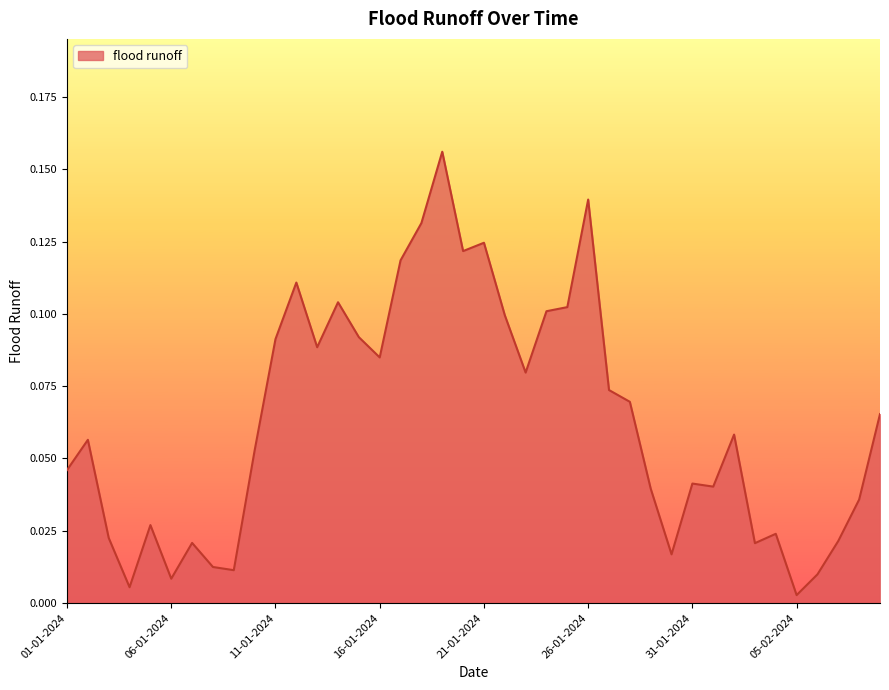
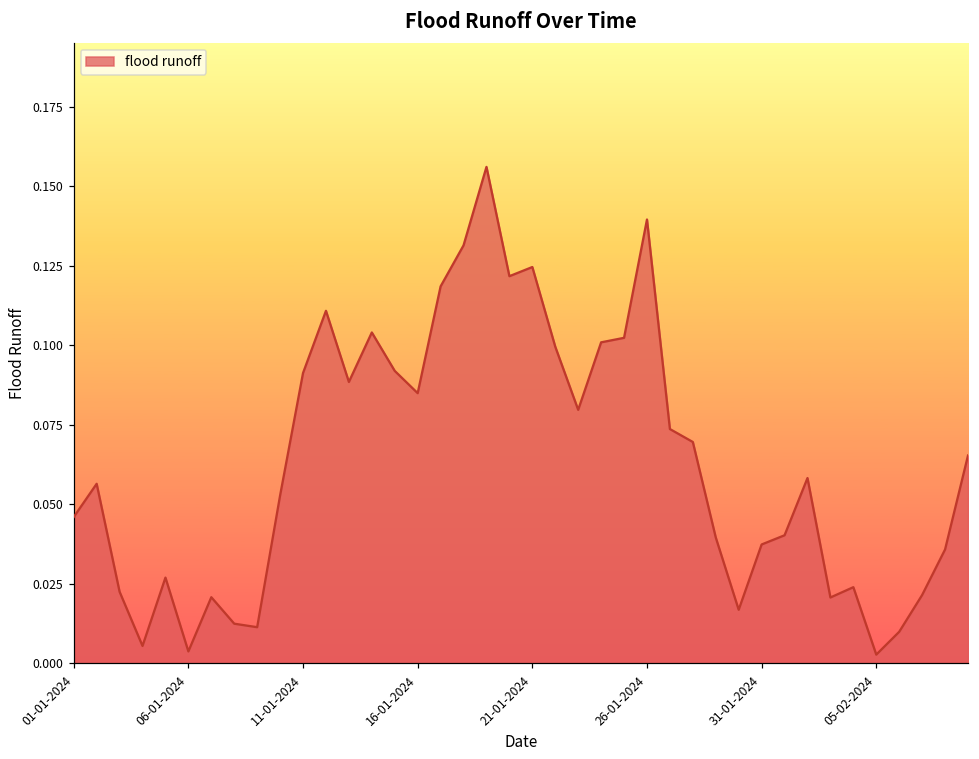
06-01-2024: 0.008 -> 0.004
31-01-2024: 0.041 -> 0.037
